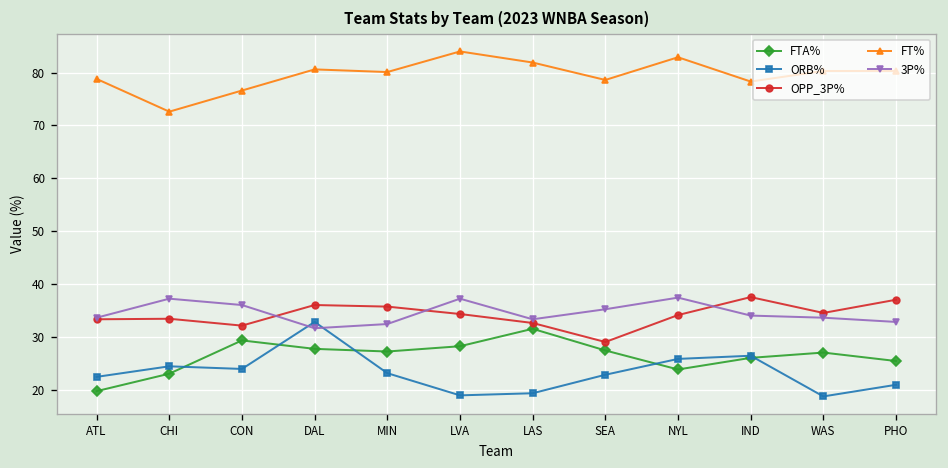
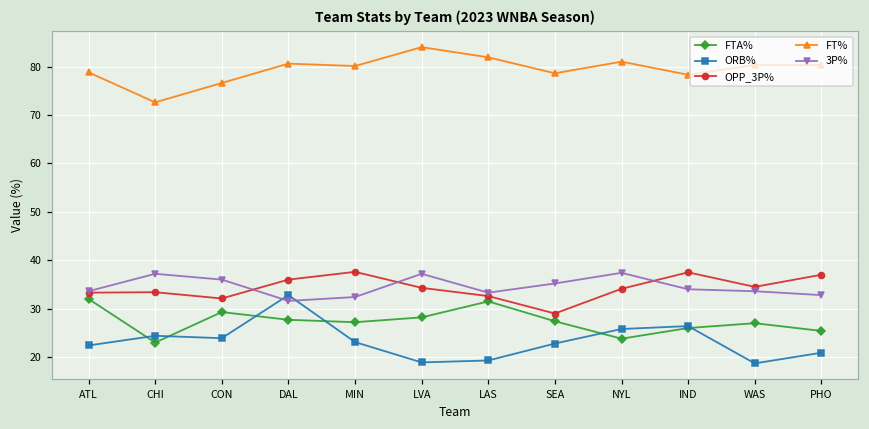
FTA%, ATL: 20 -> 32
OPP_3P%, MIN: 36 -> 38
FT%, NYL: 83 -> 81
